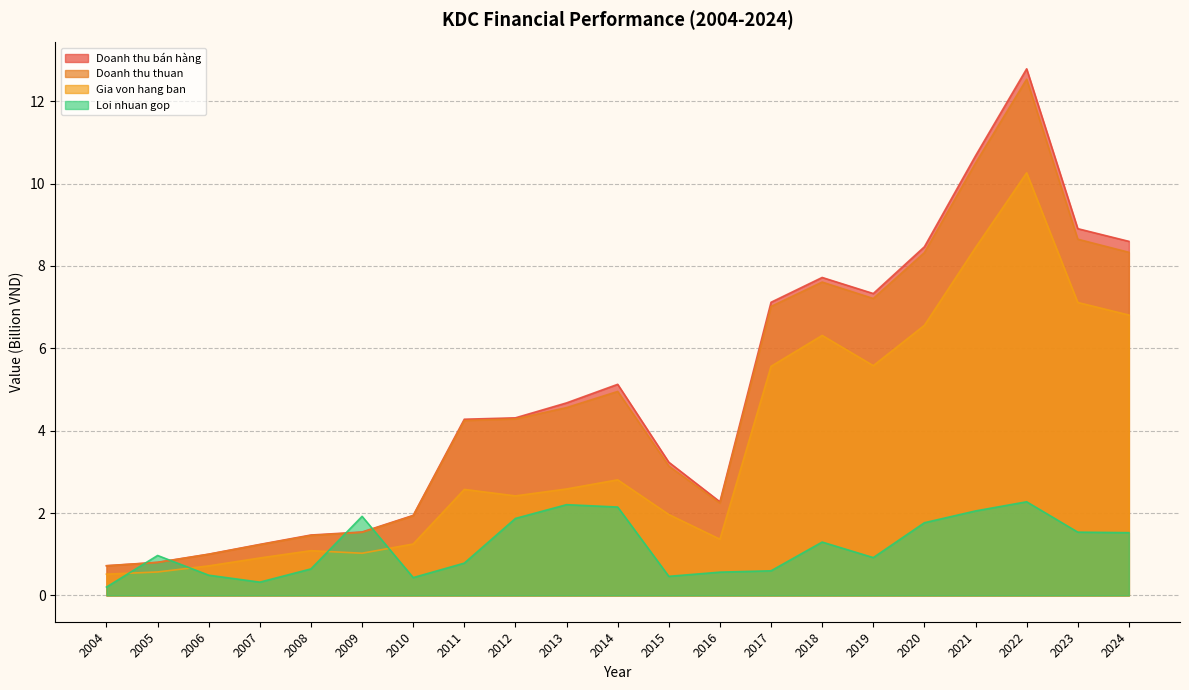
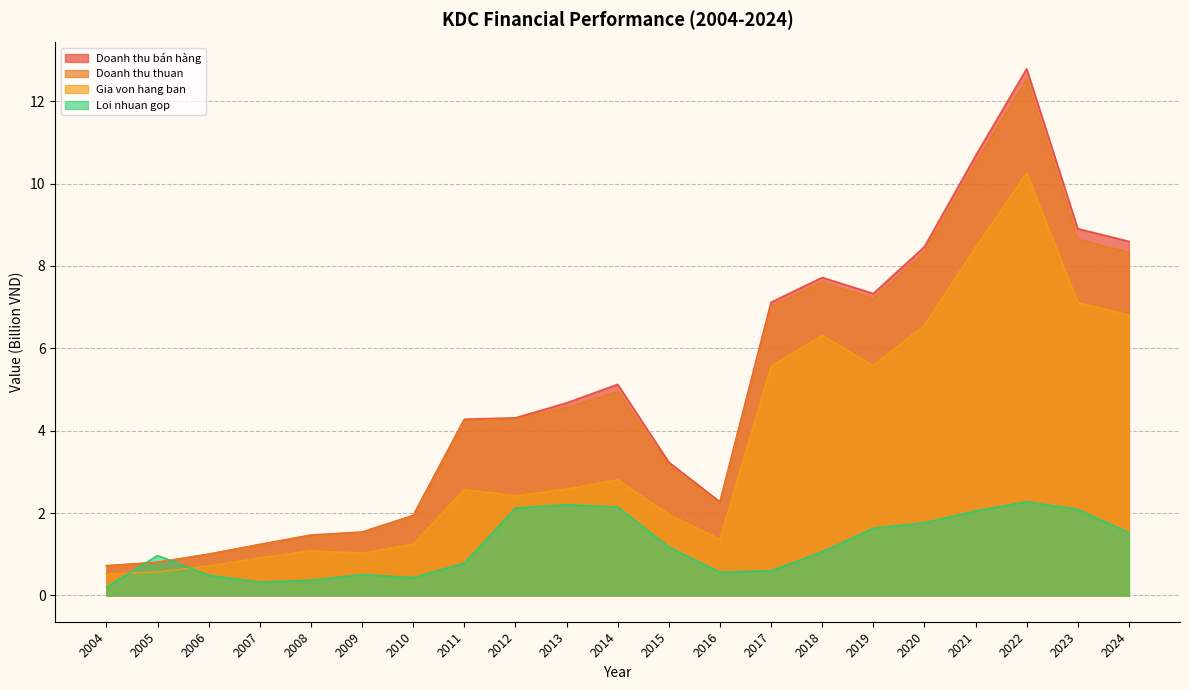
Loi nhuan gop, 2008: 0.6 -> 0.4
Loi nhuan gop, 2009: 1.9 -> 0.5
Loi nhuan gop, 2012: 1.9 -> 2.1
Loi nhuan gop, 2015: 0.5 -> 1.2
Loi nhuan gop, 2018: 1.3 -> 1.1
Loi nhuan gop, 2019: 0.9 -> 1.6
Loi nhuan gop, 2023: 1.5 -> 2.1
